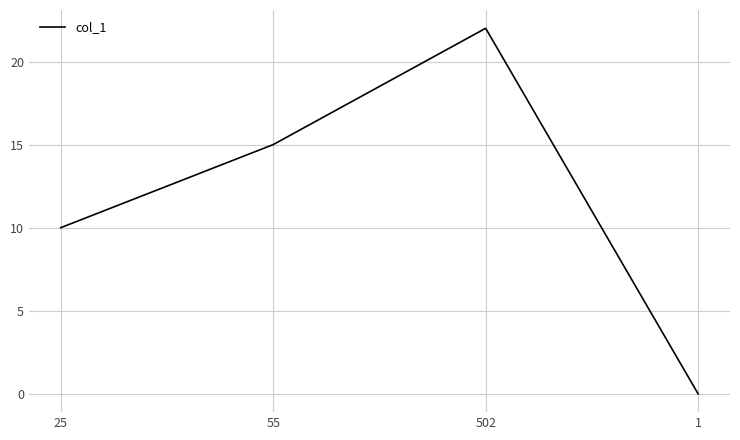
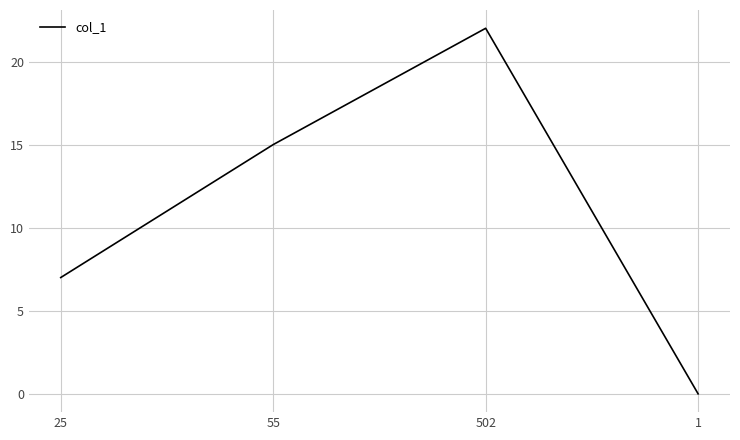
25: 10 -> 7
